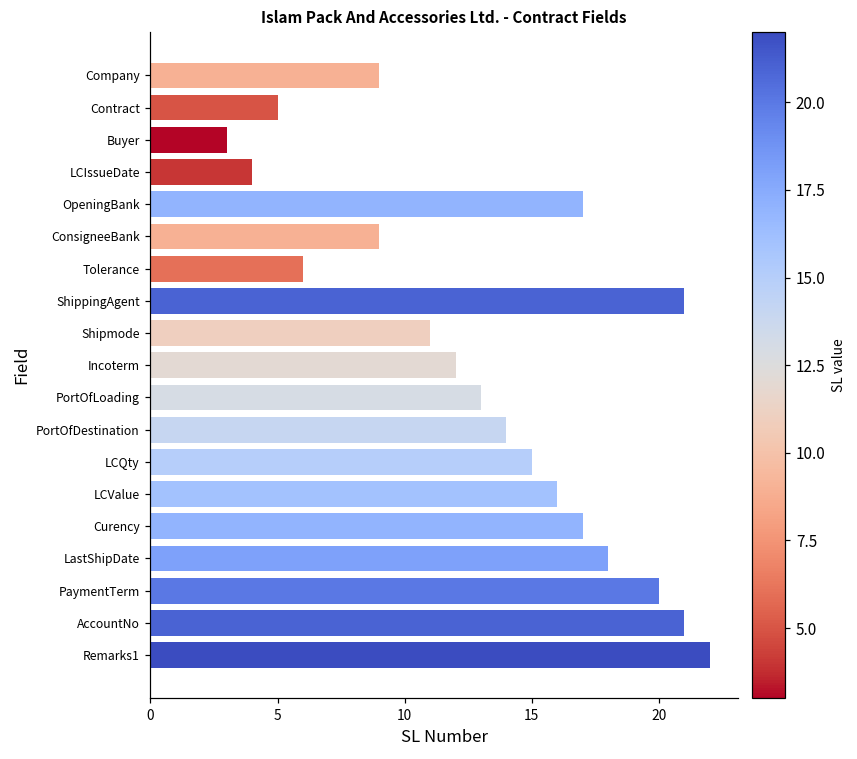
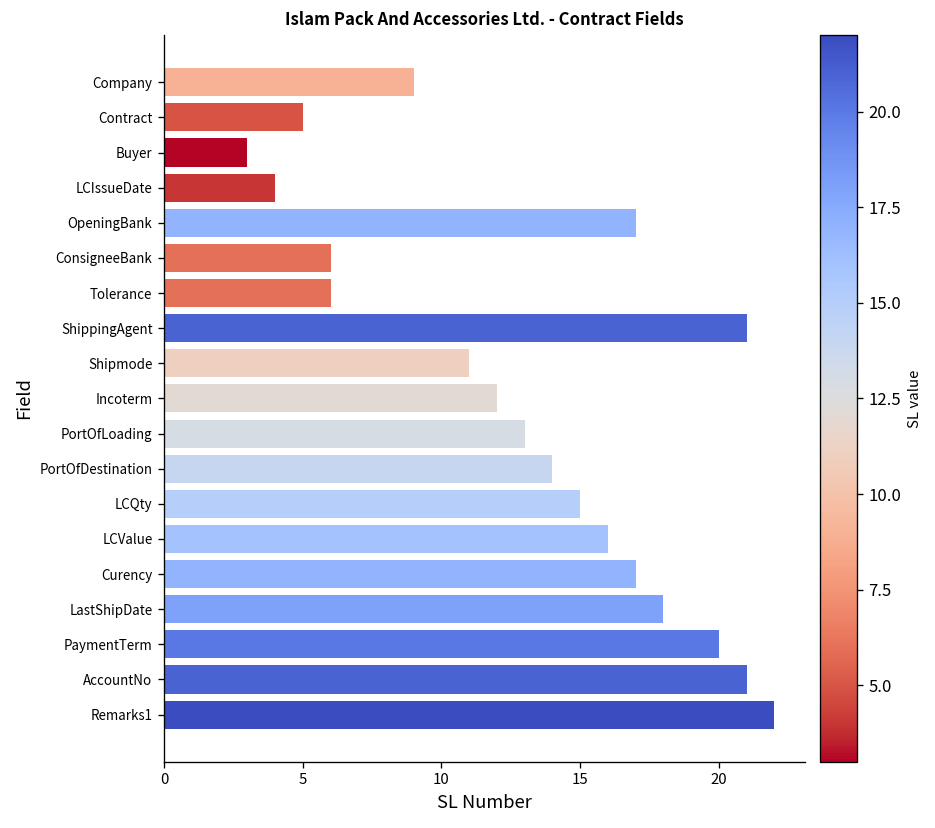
ConsigneeBank: 9 -> 6
